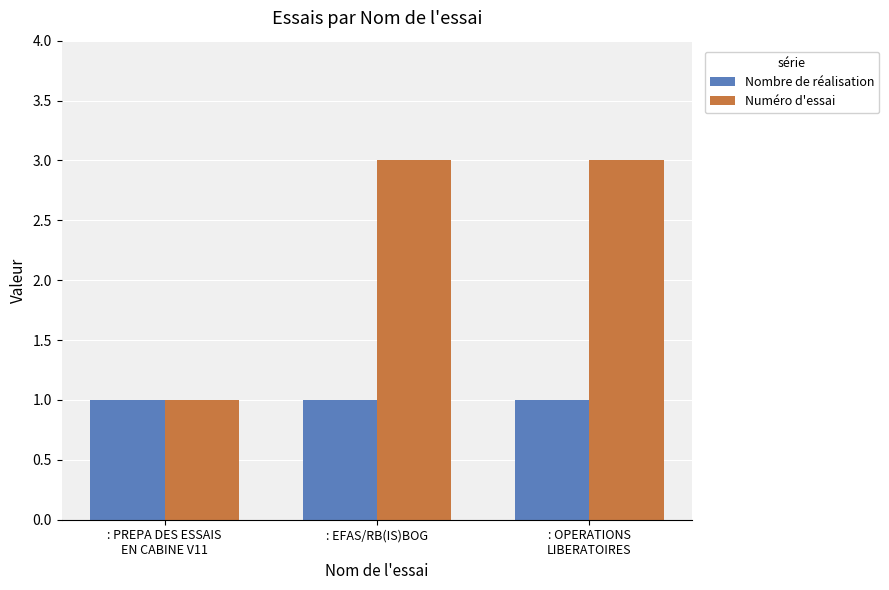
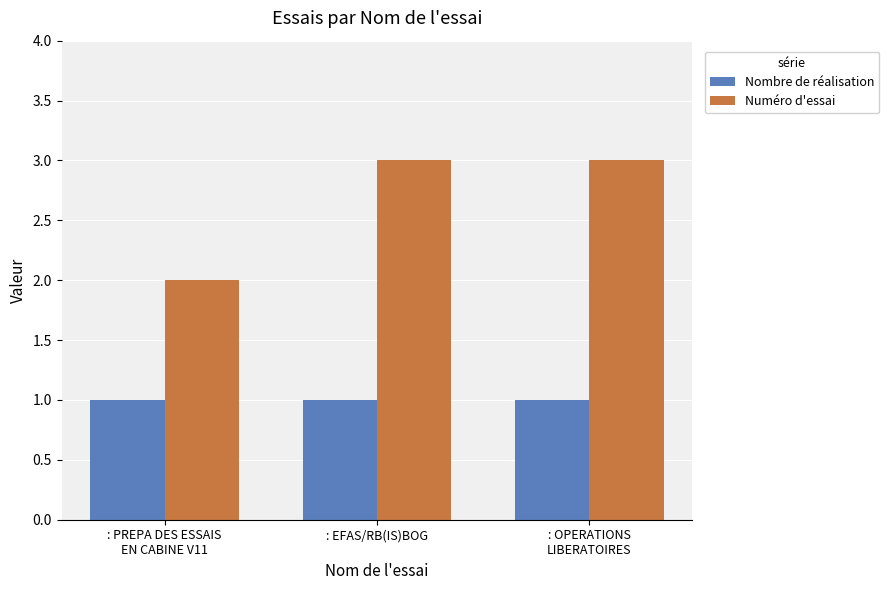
Numéro d'essai, : PREPA DES ESSAIS EN CABINE V11: 1 -> 2
